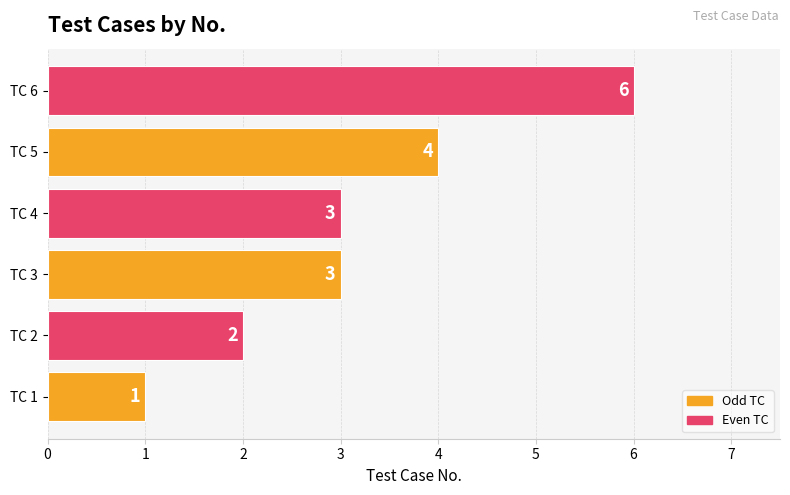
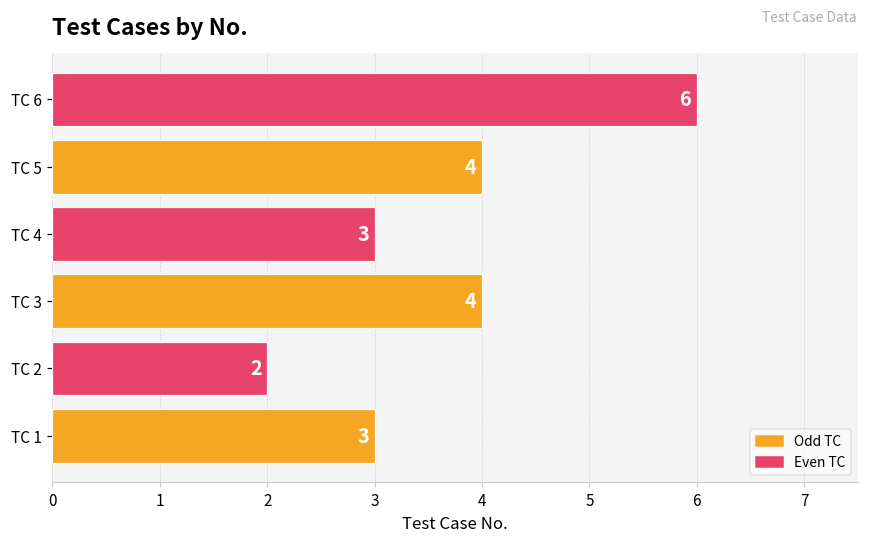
TC 3: 3 -> 4
TC 1: 1 -> 3
